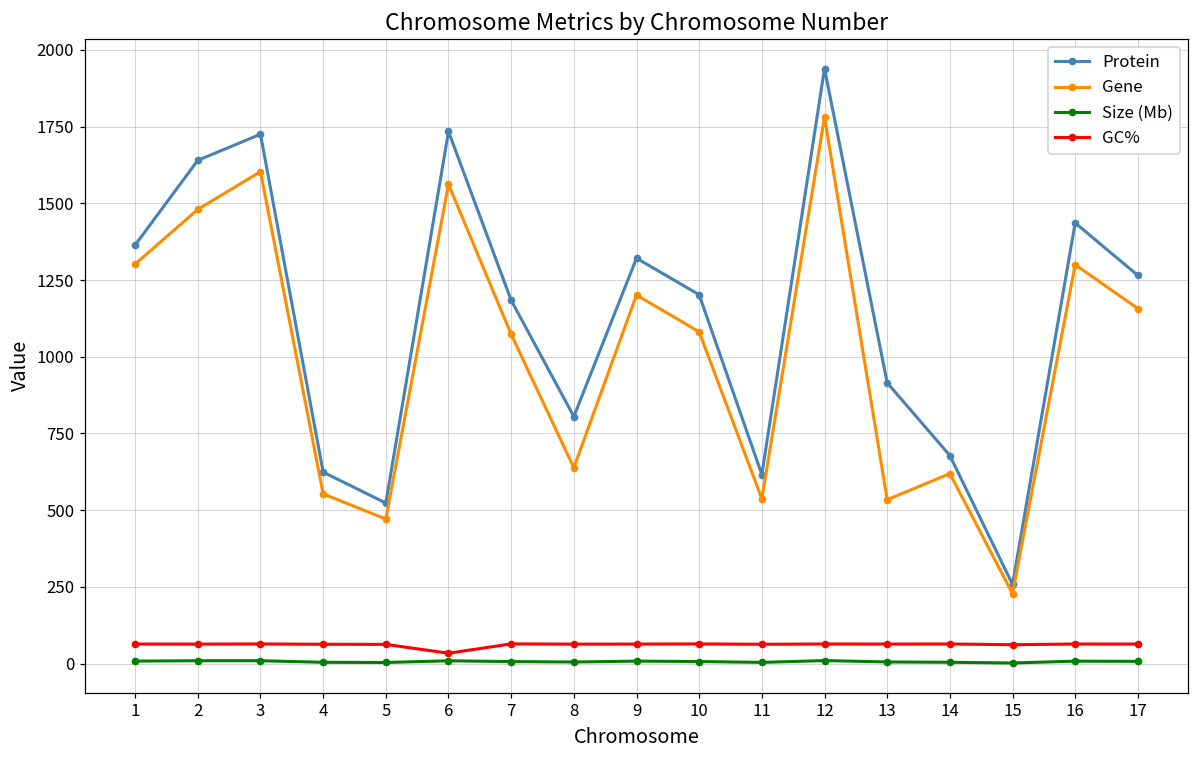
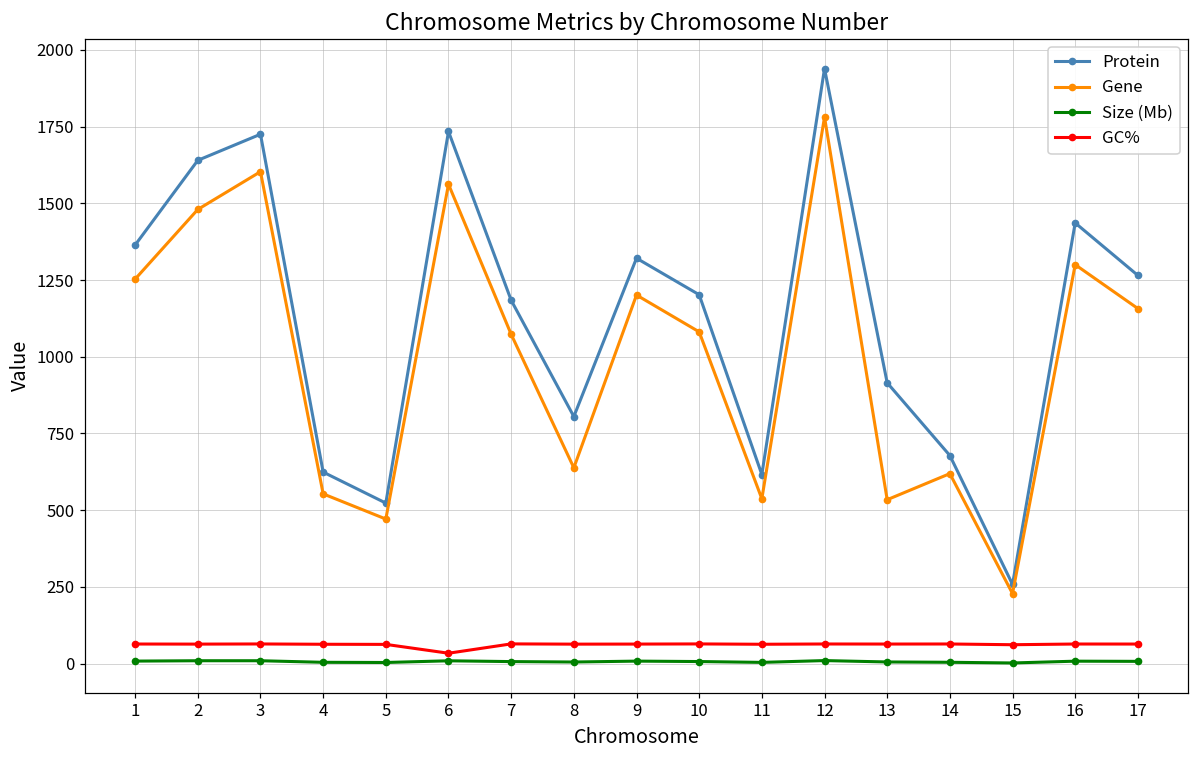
Gene, 1: 1300 -> 1250
